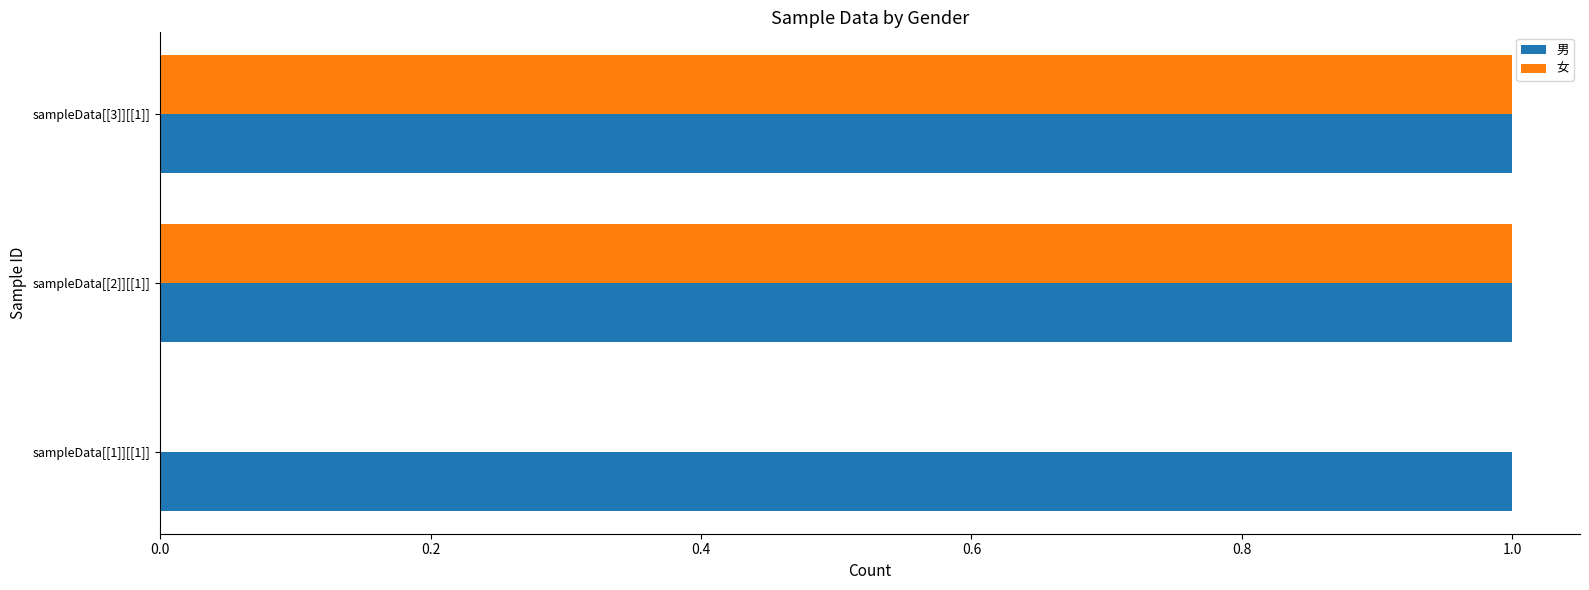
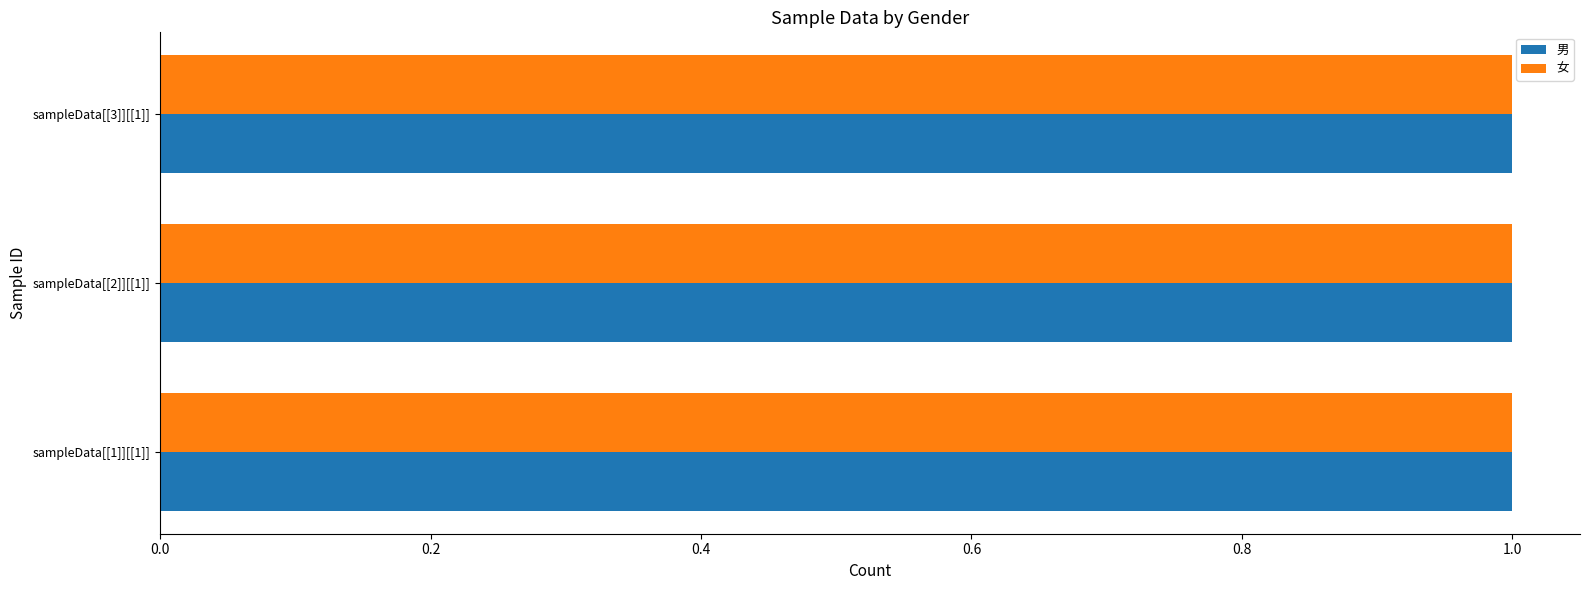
女, sampleData[[1]][[1]]: 0 -> 1
